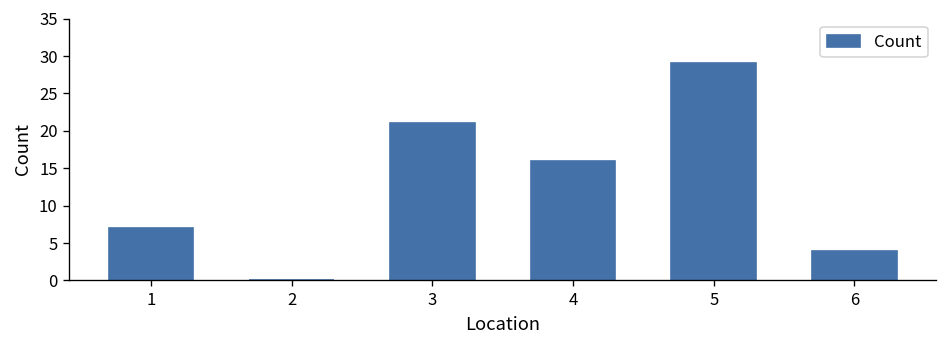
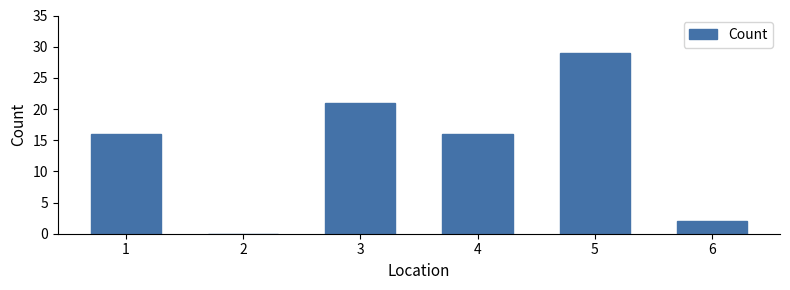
1: 7 -> 16
6: 4 -> 2
